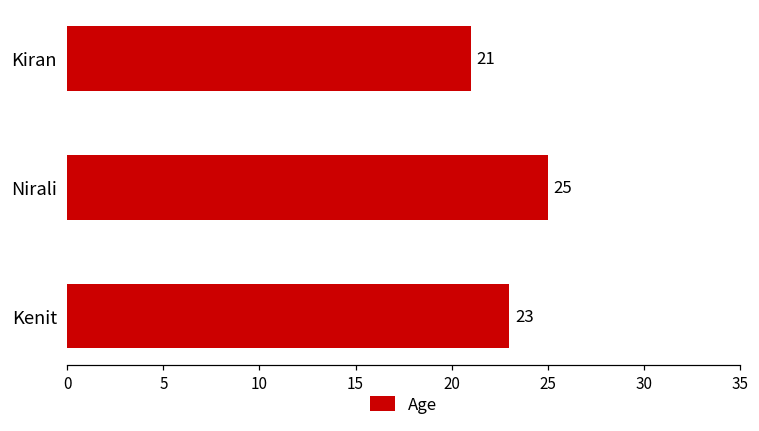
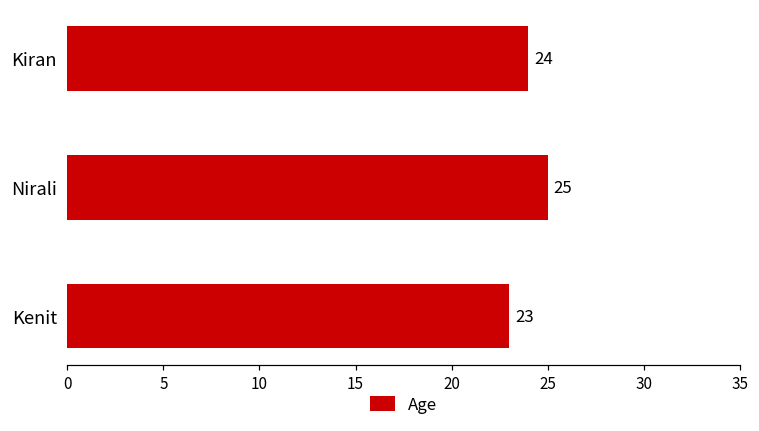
Kiran: 21 -> 24
